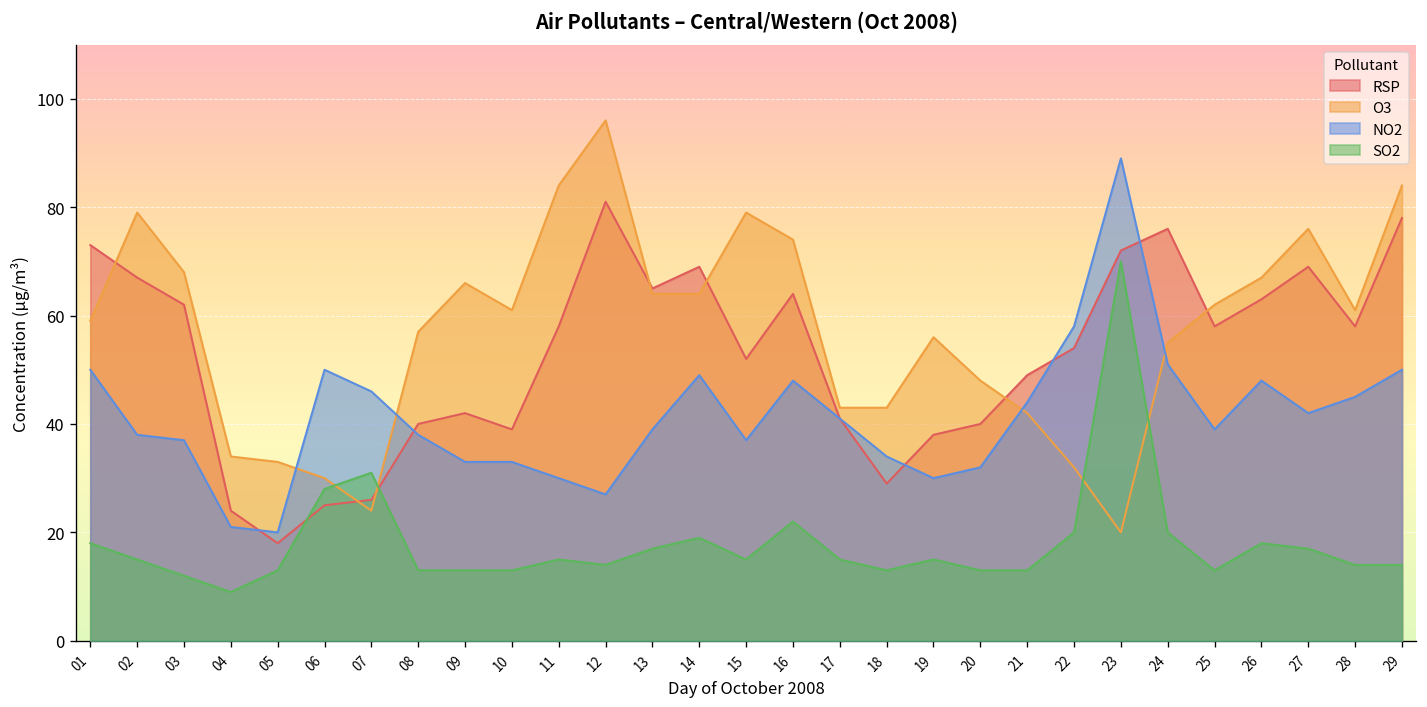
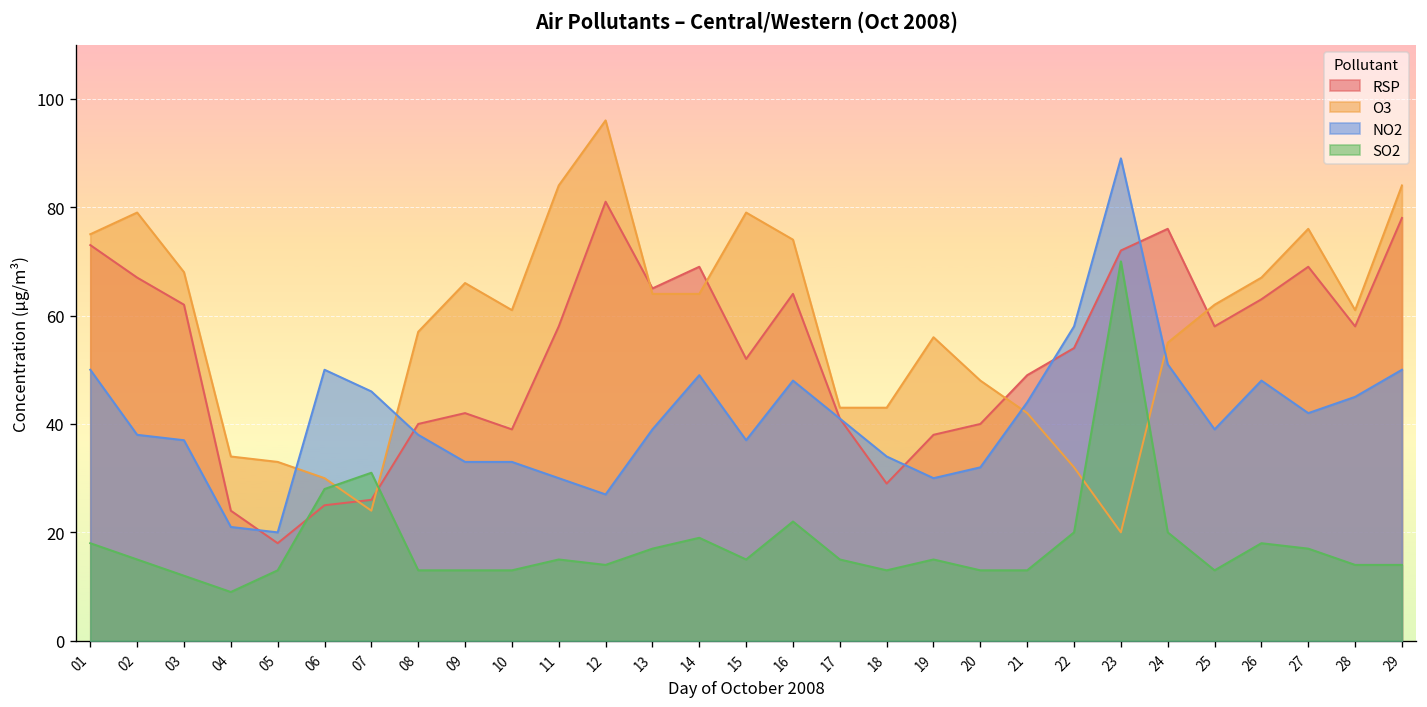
O3, 01: 59 -> 75
